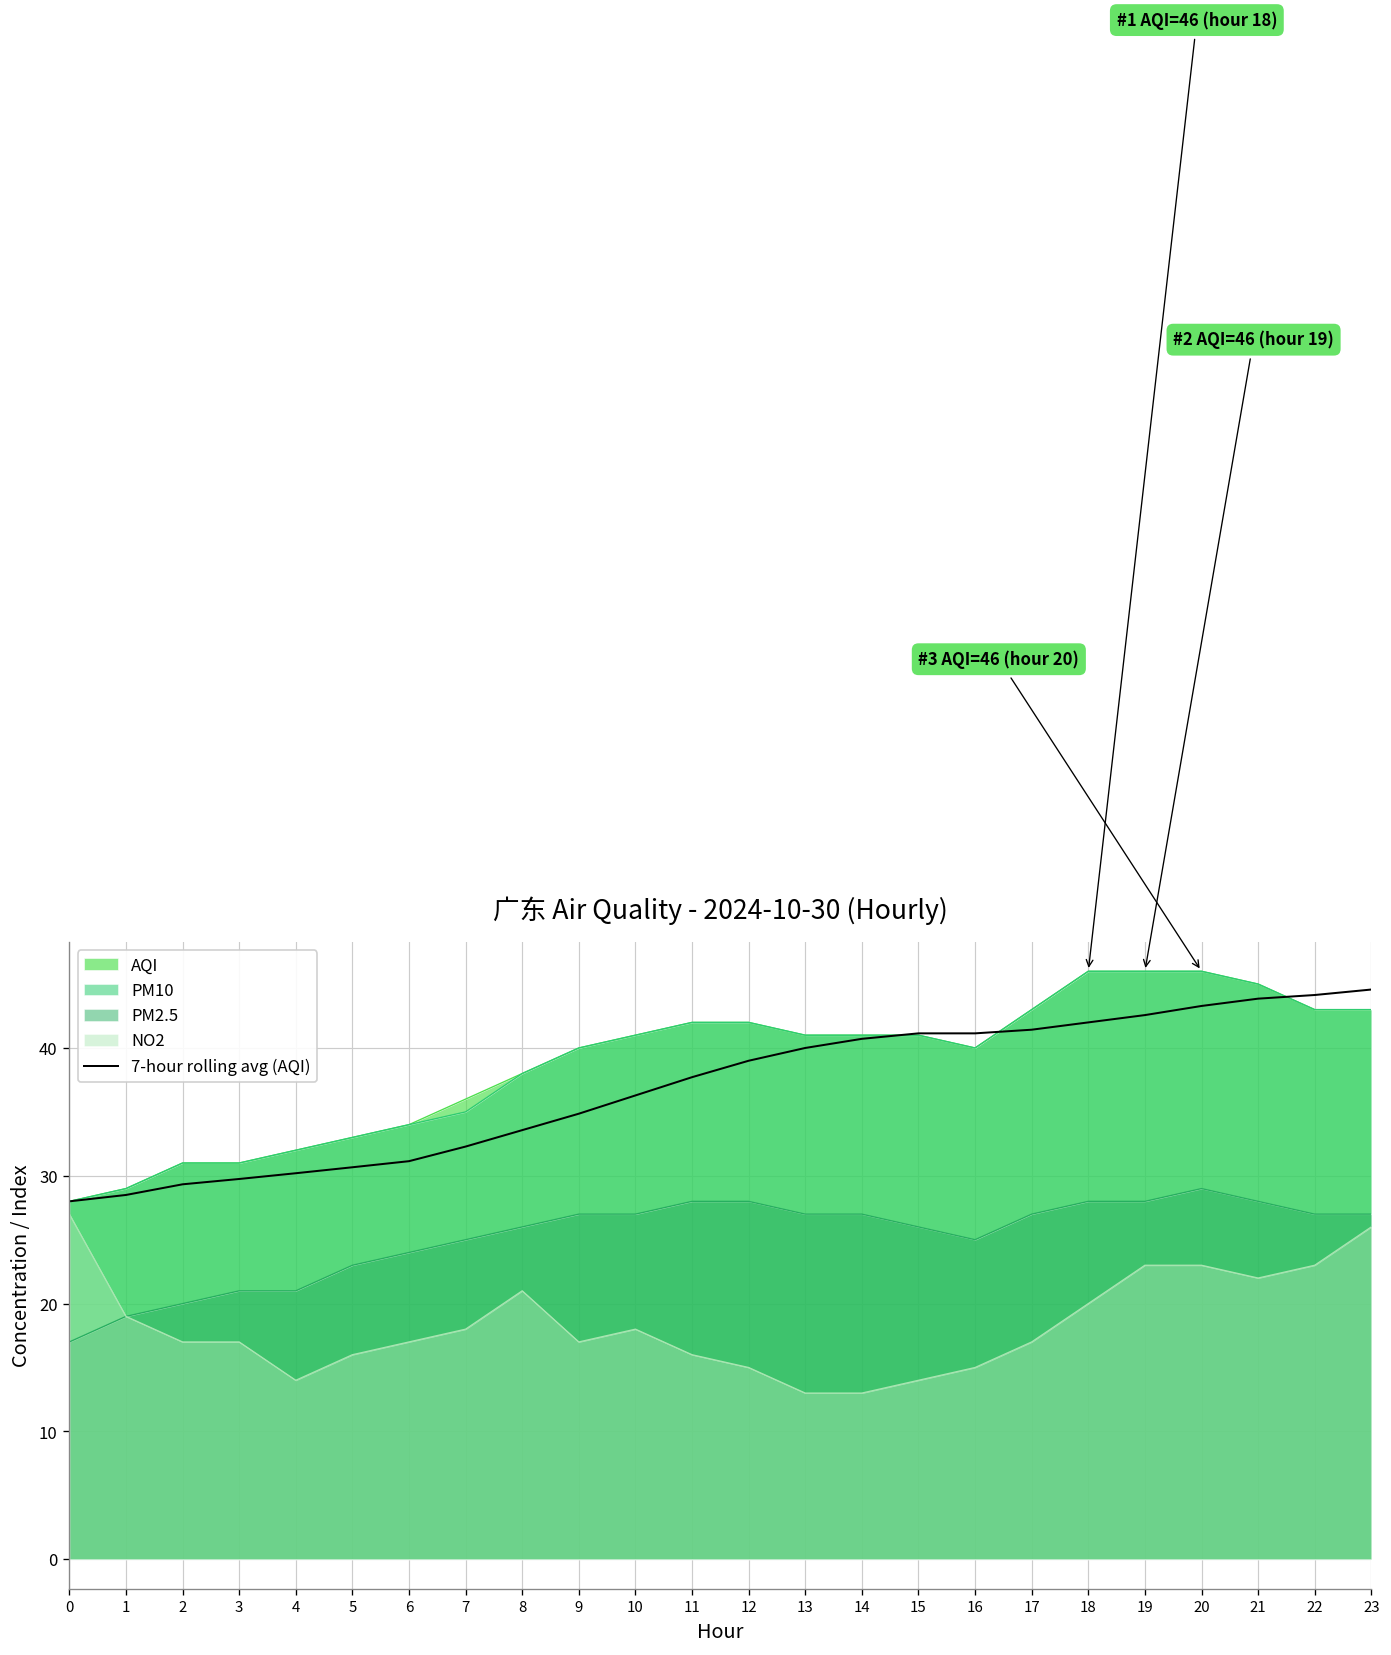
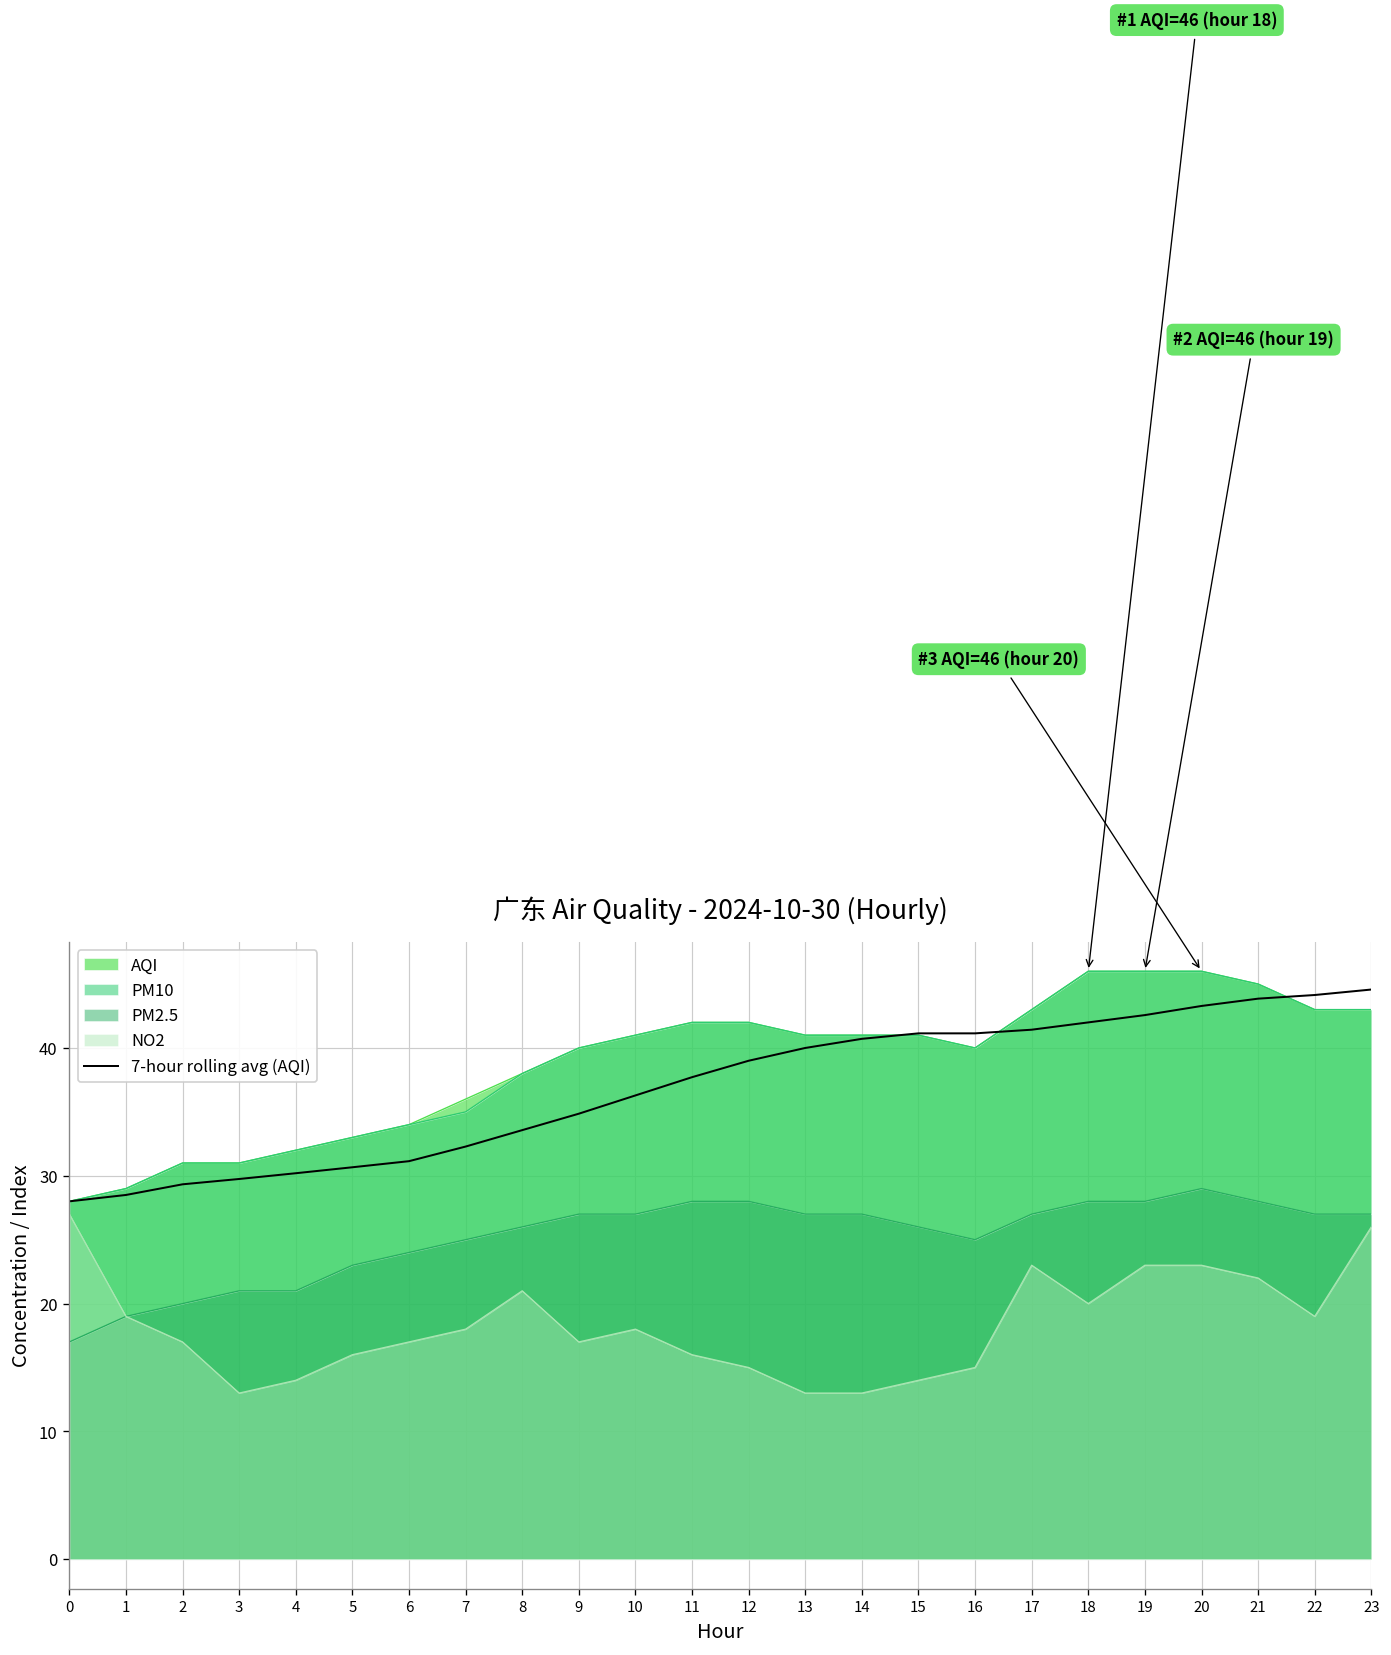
NO2, 3: 17 -> 13
NO2, 17: 17 -> 23
NO2, 22: 23 -> 19
